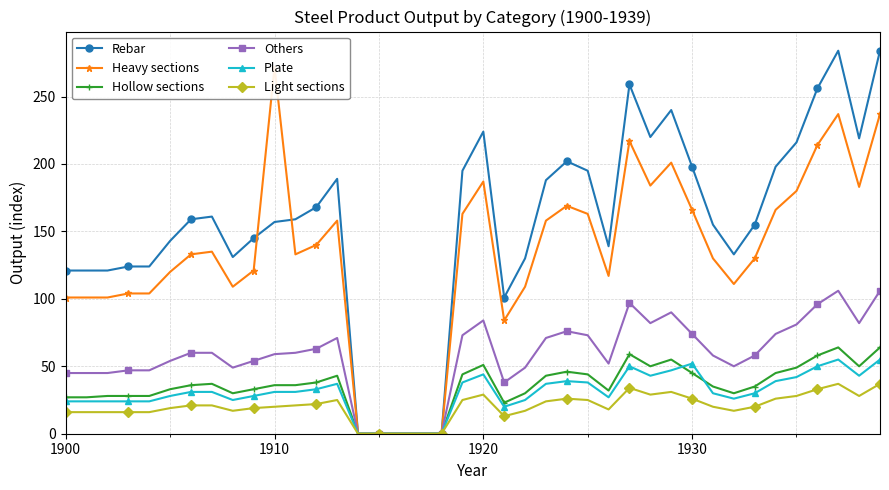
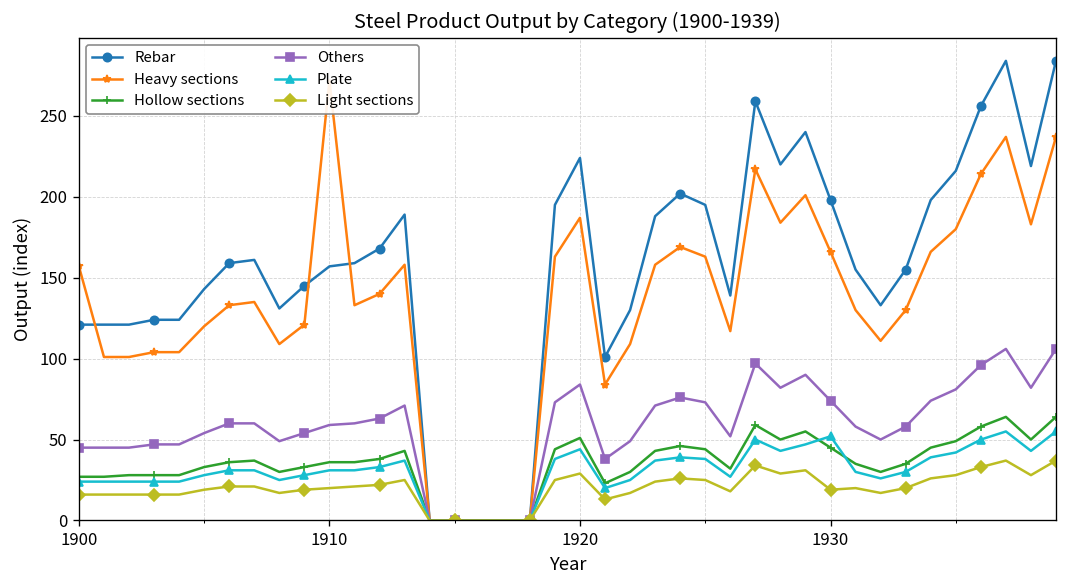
Heavy sections, 1900: 101 -> 157
Light sections, 1930: 26 -> 19
